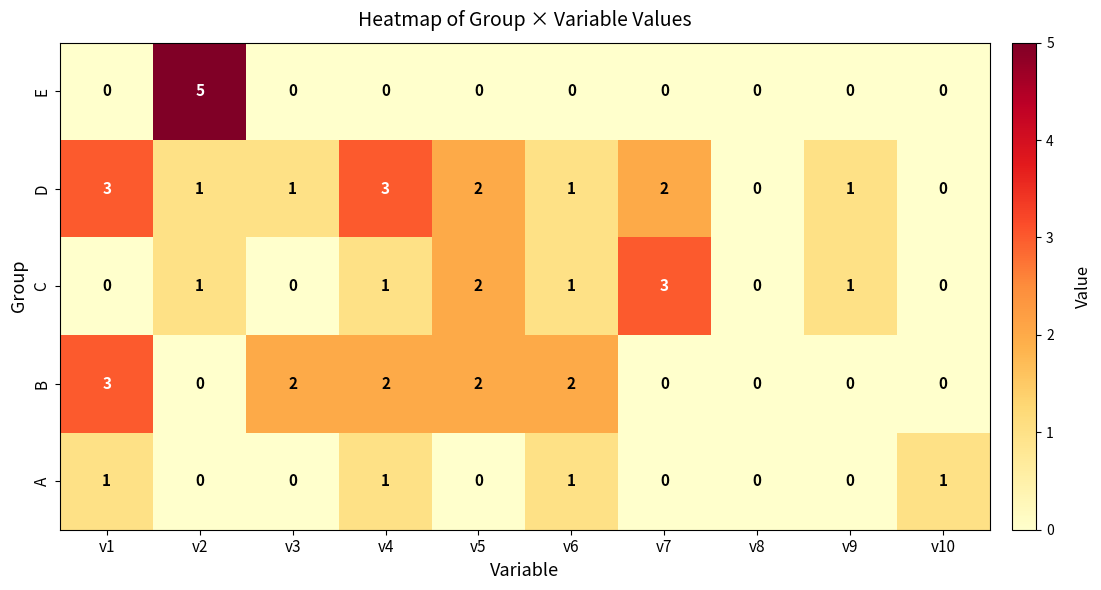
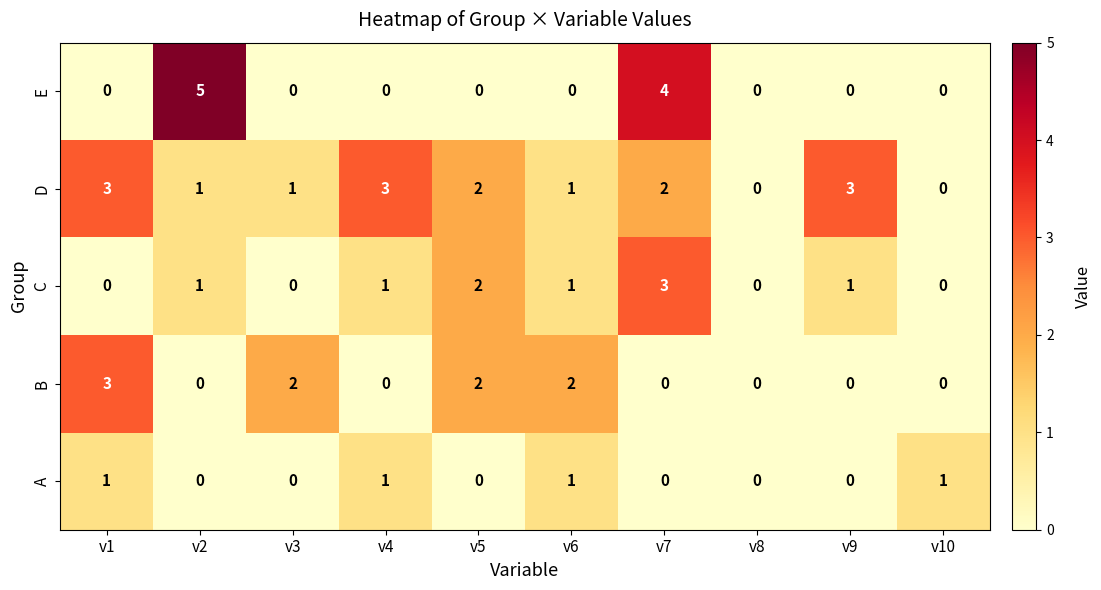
E, v7: 0 -> 4
D, v9: 1 -> 3
B, v4: 2 -> 0
